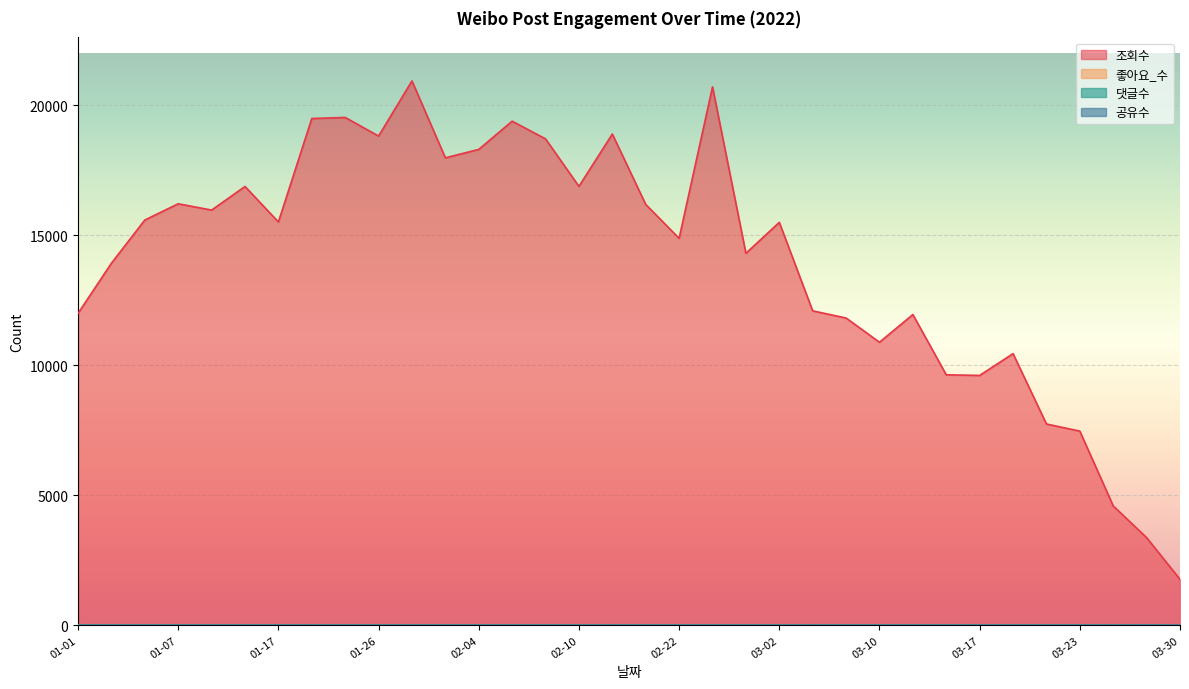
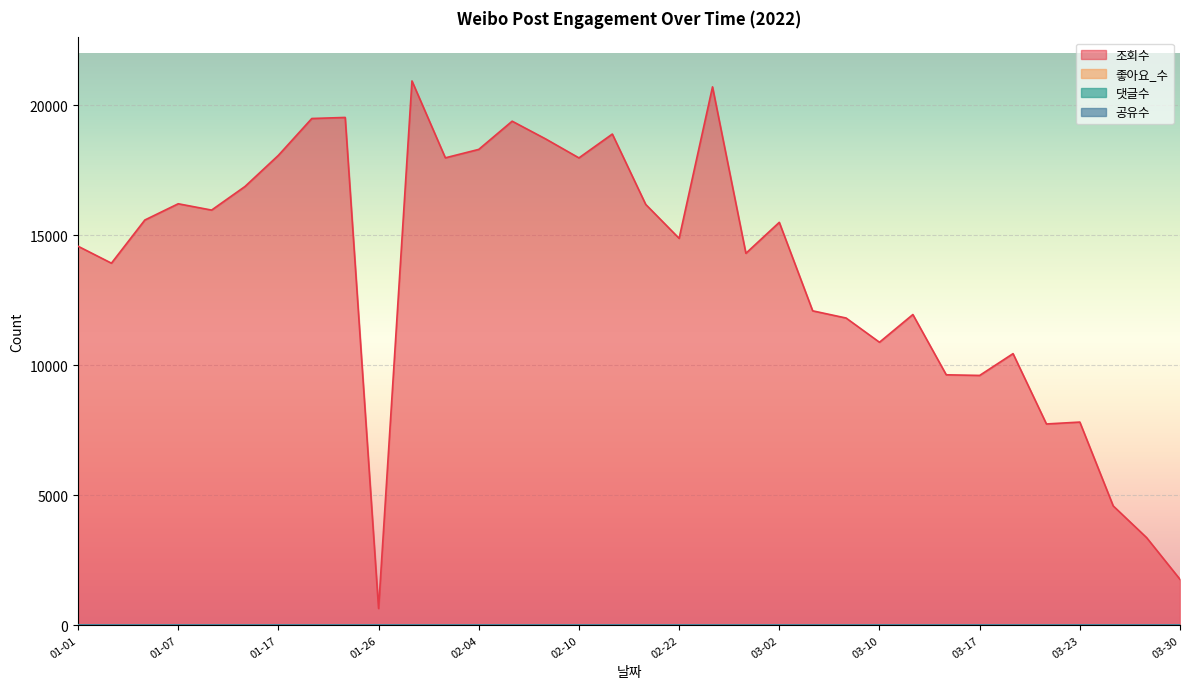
조회수, 01-01: 12000 -> 14600
조회수, 01-17: 15500 -> 18100
조회수, 01-26: 18800 -> 600
조회수, 02-10: 16900 -> 18000
조회수, 03-23: 7500 -> 7800
